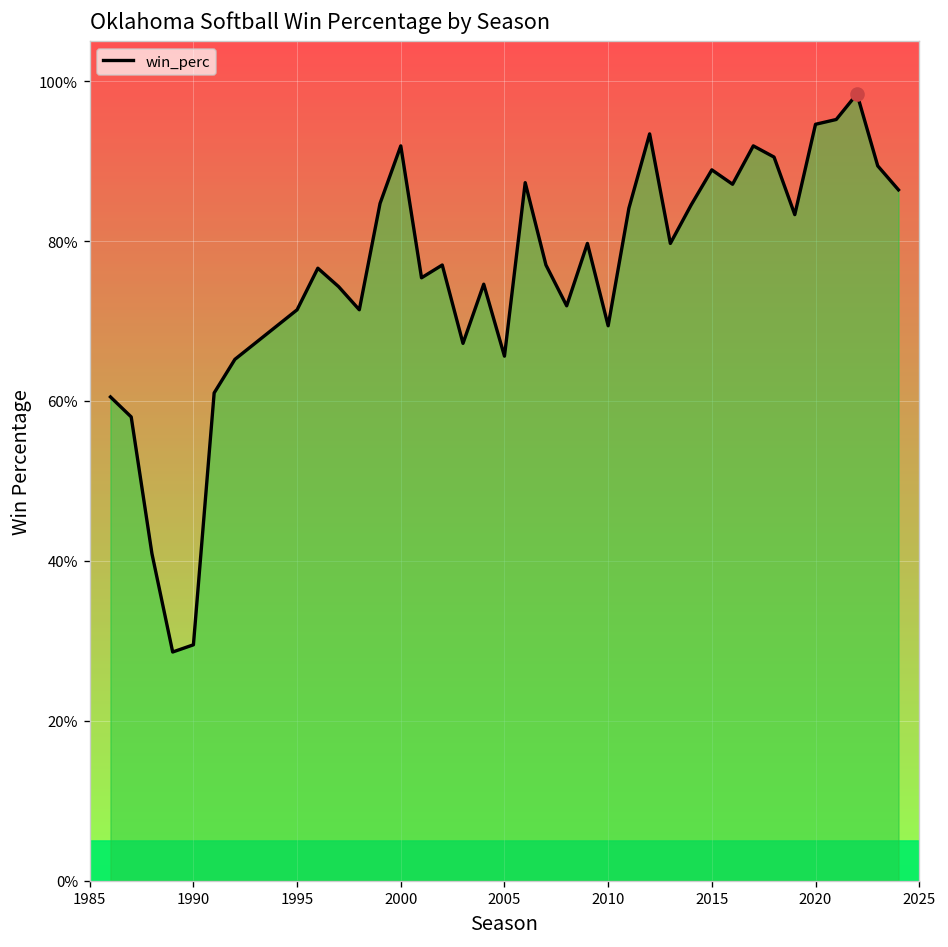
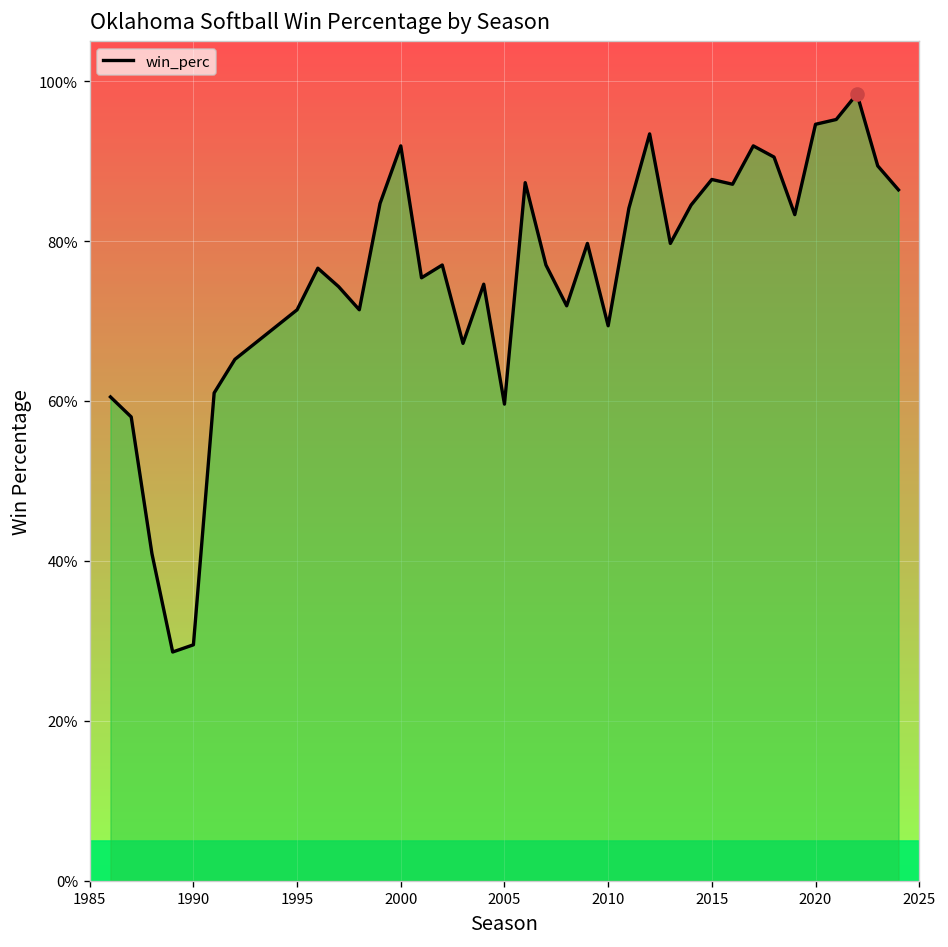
win_perc, 2005: 66% -> 60%
win_perc, 2015: 89% -> 88%
